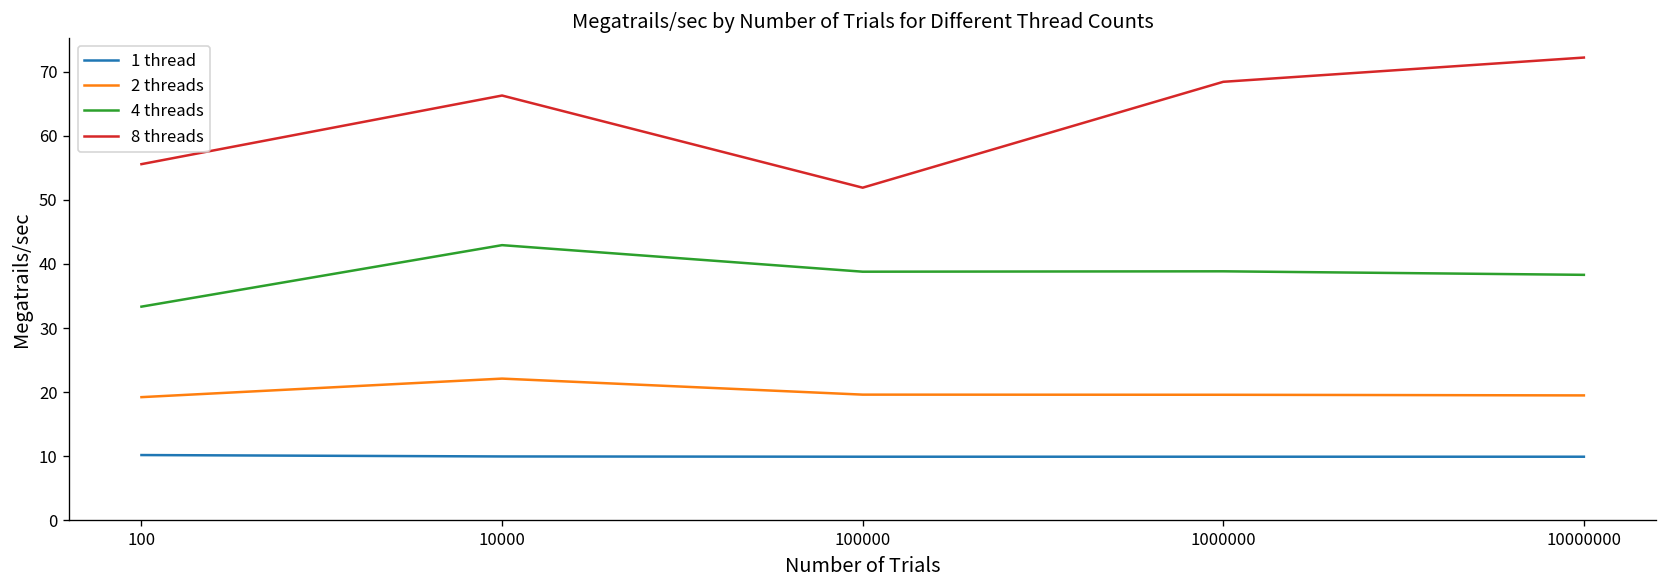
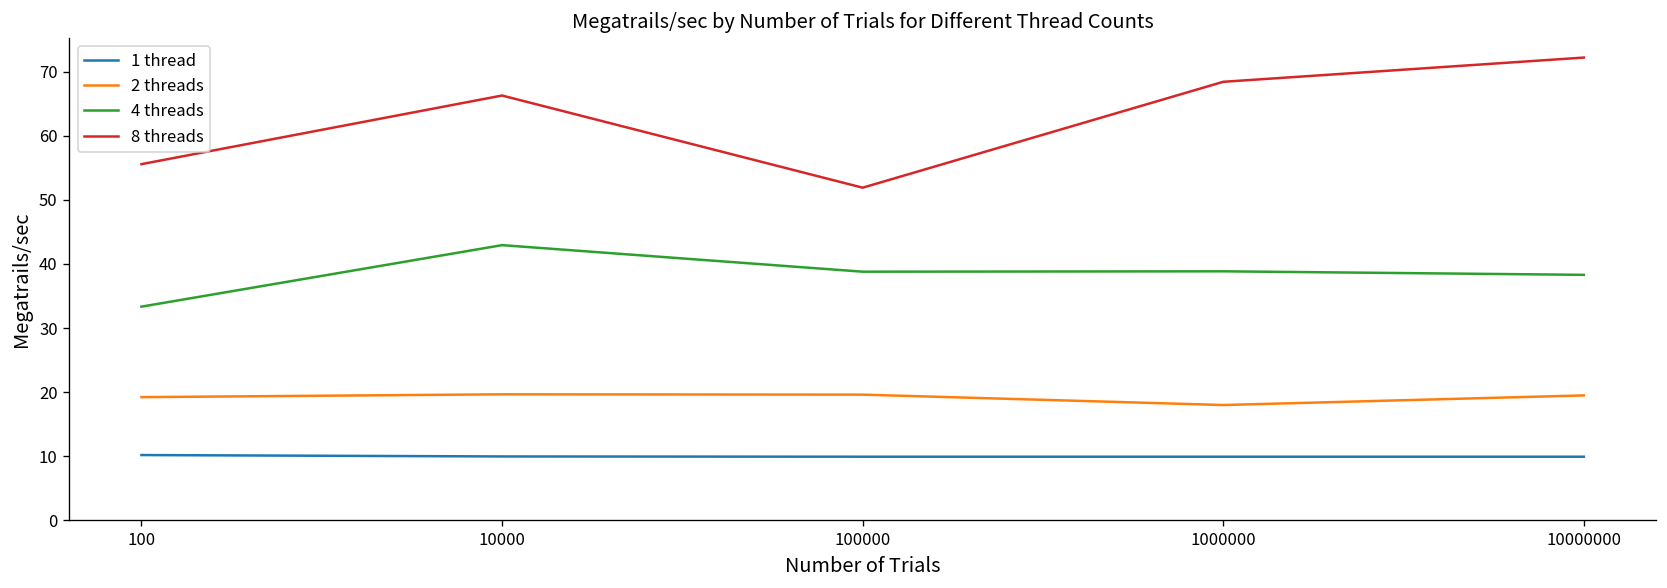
2 threads, 10000: 22 -> 20
2 threads, 1000000: 20 -> 18
